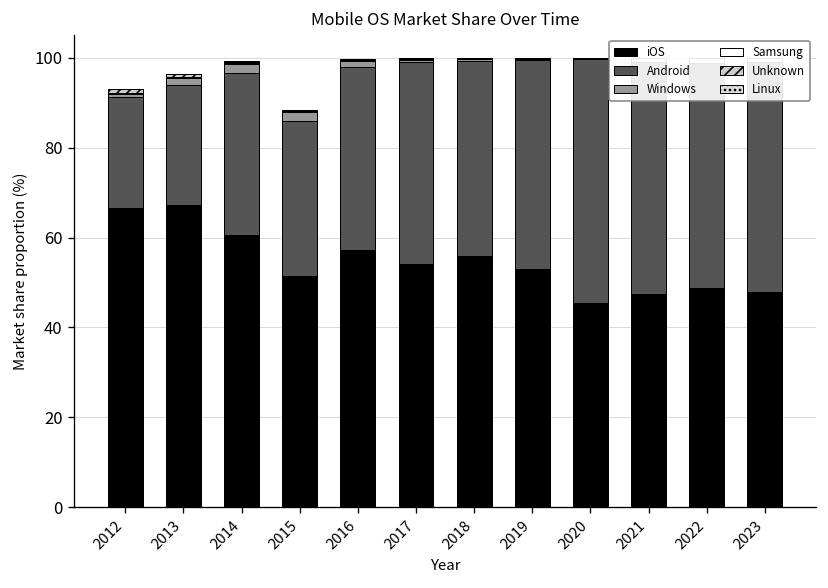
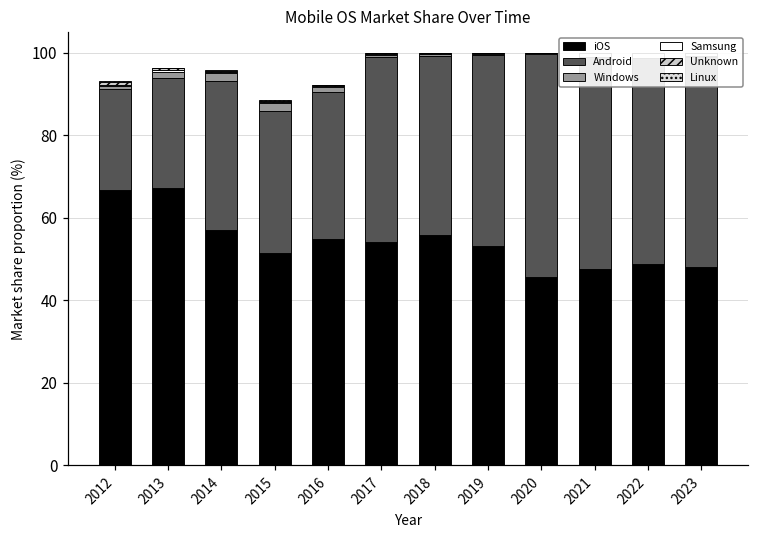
iOS, 2014: 60 -> 57
iOS, 2016: 57 -> 55
Android, 2016: 41 -> 36
